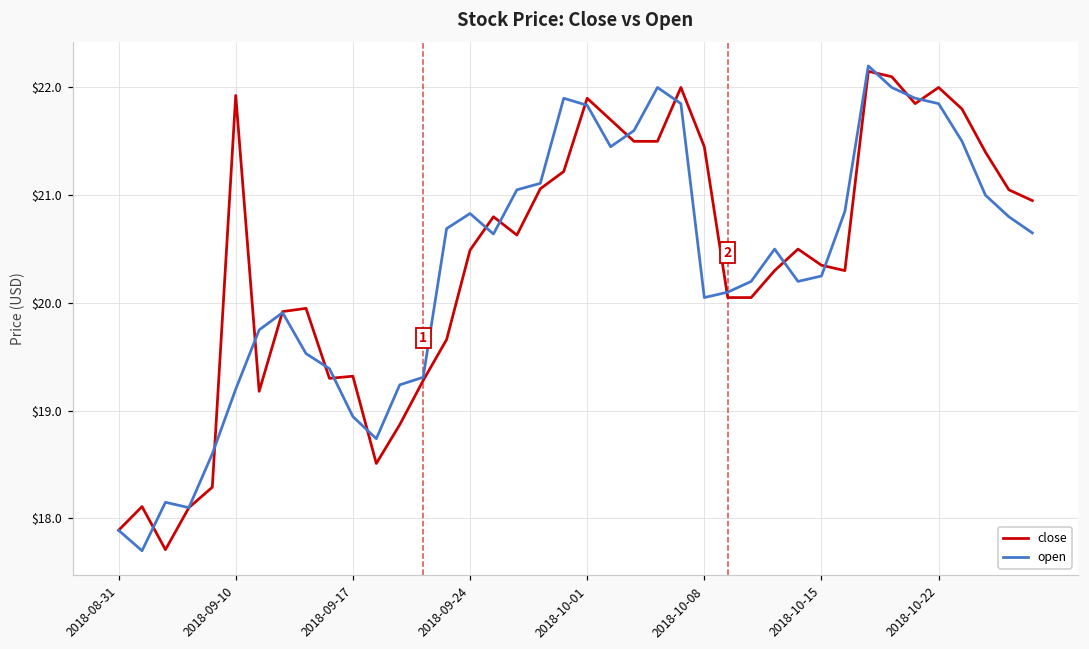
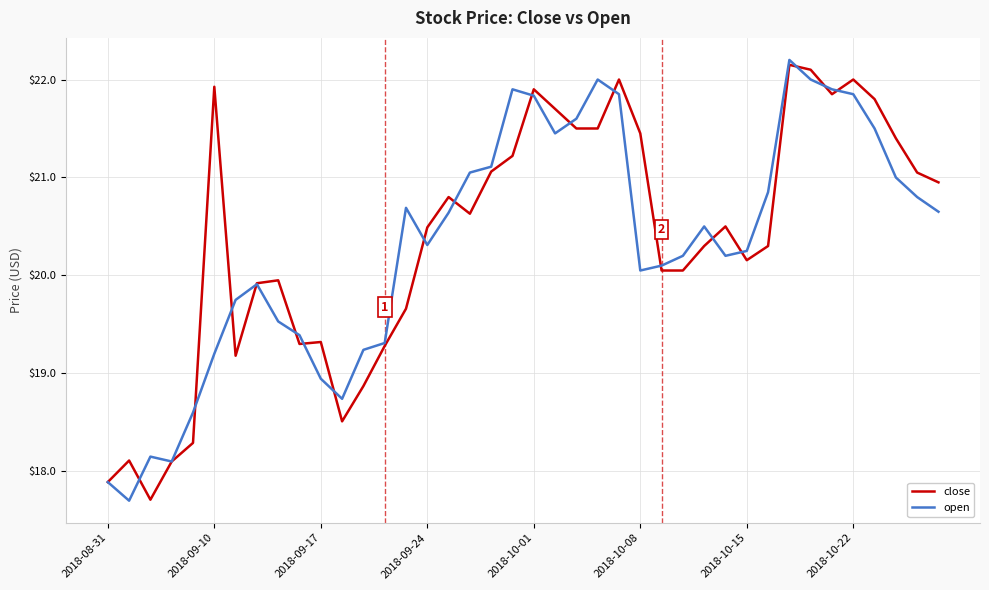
open, 2018-09-24: $20.8 -> $20.3
close, 2018-10-15: $20.4 -> $20.2
